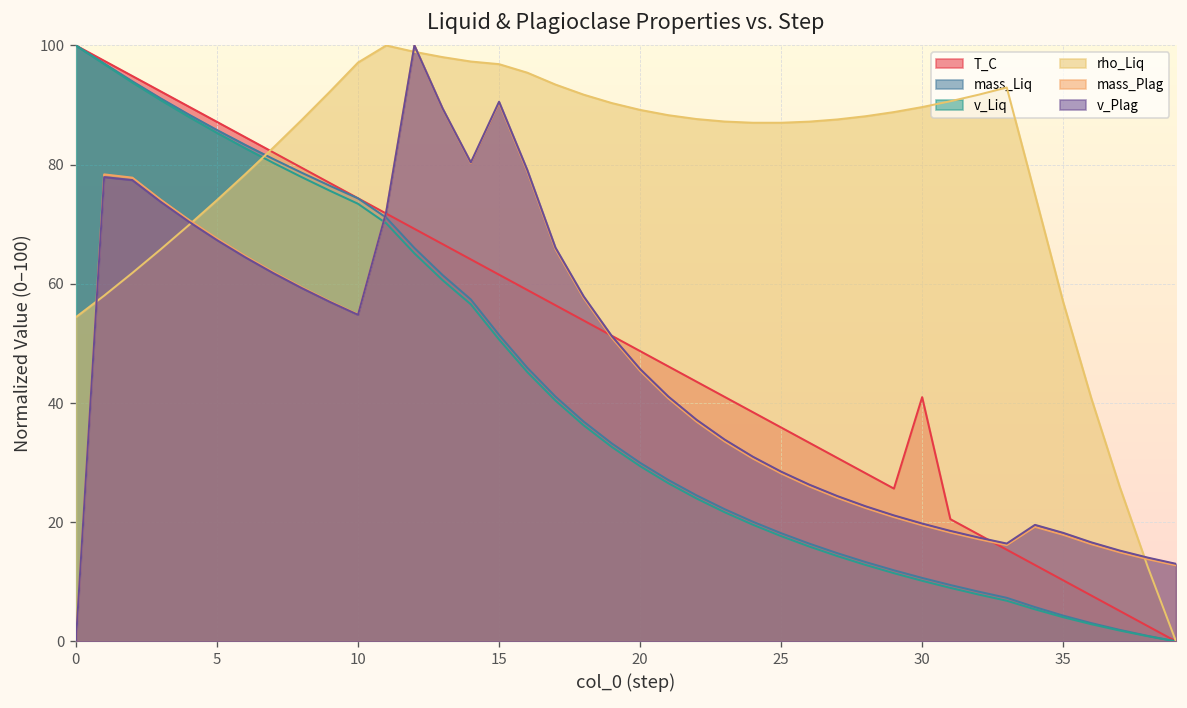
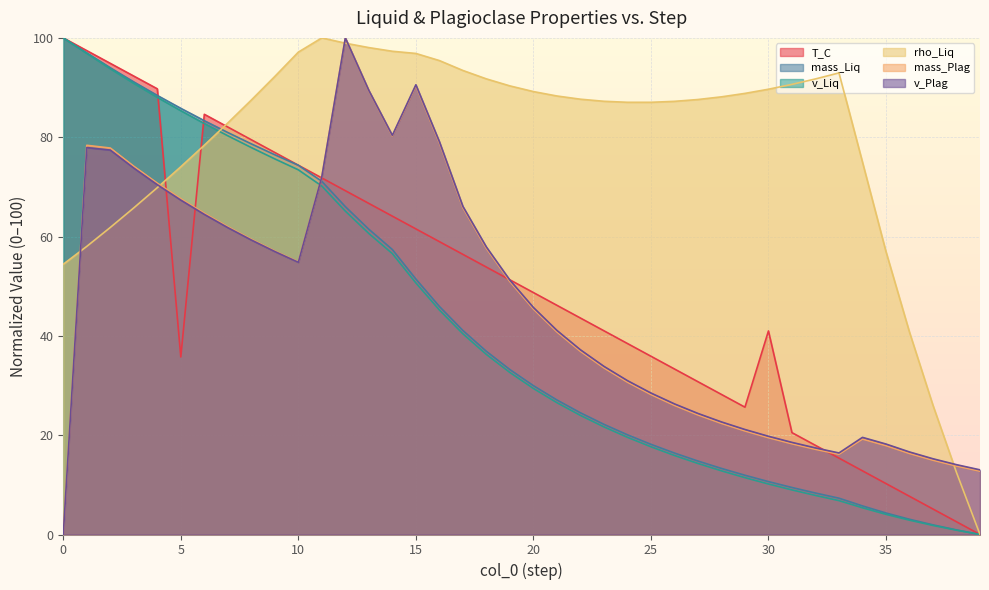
T_C, 5: 87 -> 36
